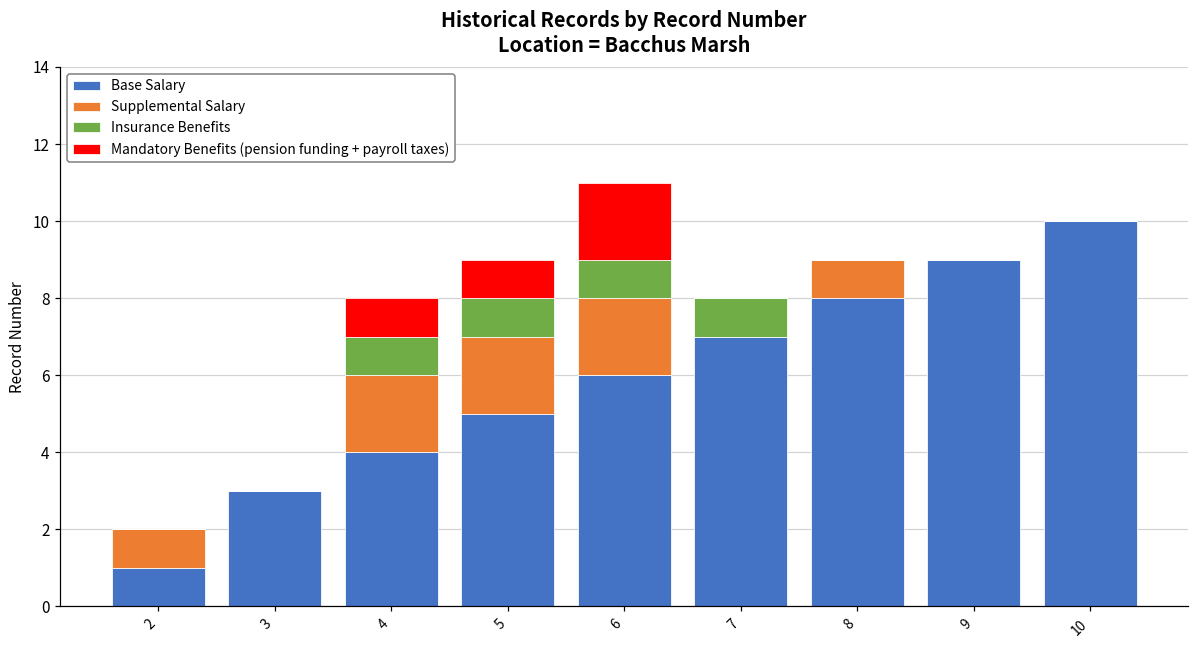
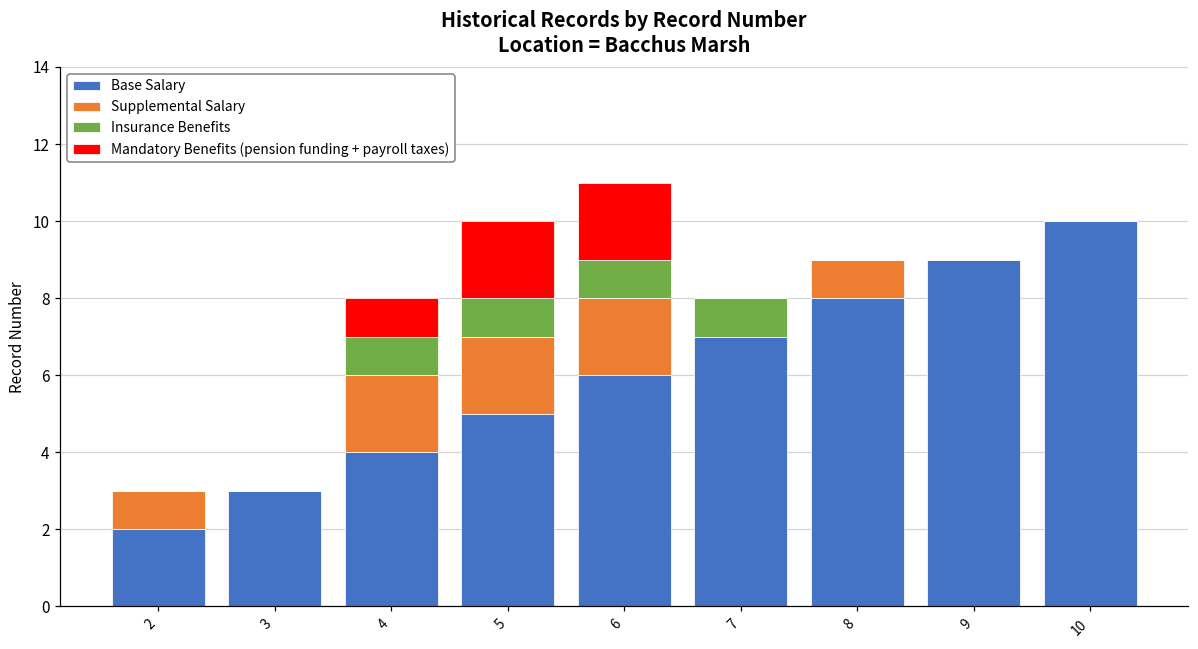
Base Salary, 2: 1 -> 2
Mandatory Benefits (pension funding + payroll taxes), 5: 1 -> 2
